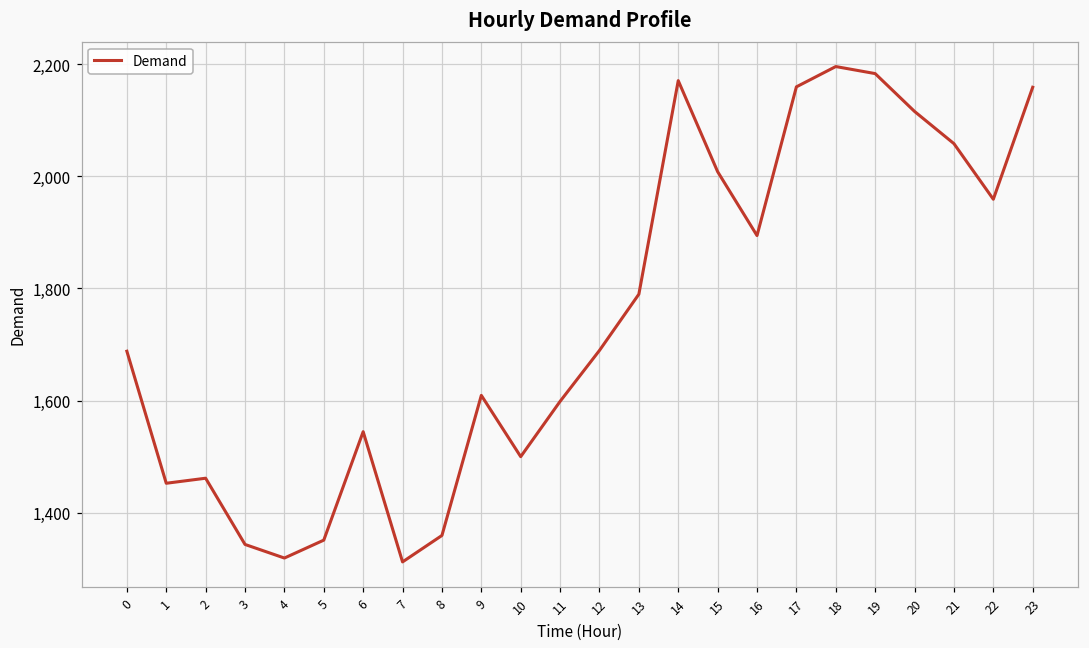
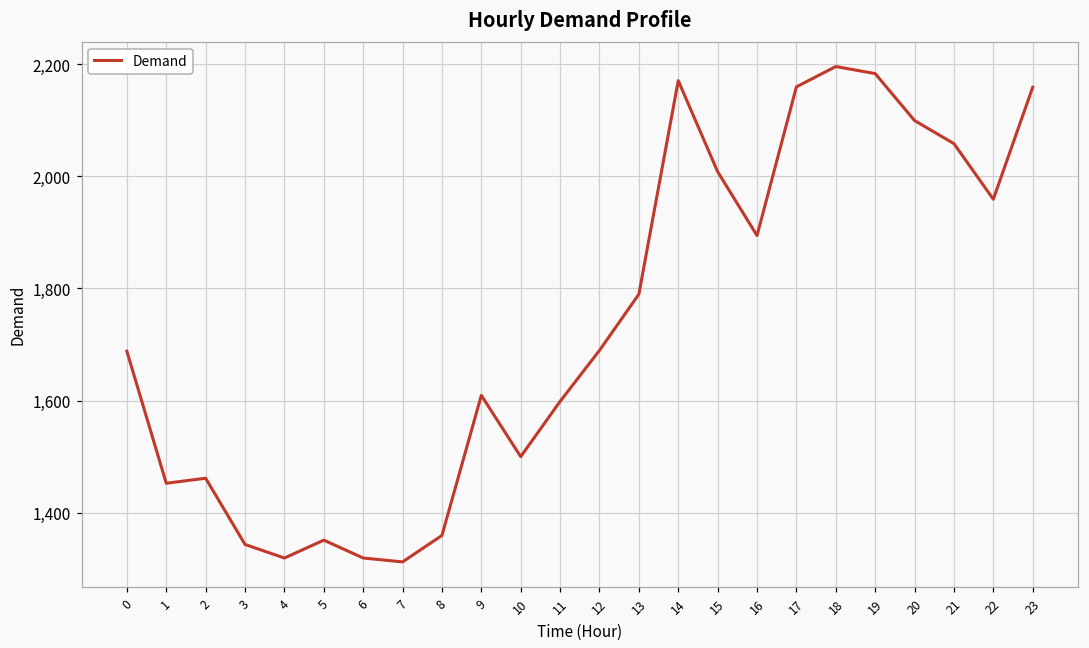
6: 1,540 -> 1,320
20: 2,120 -> 2,100
